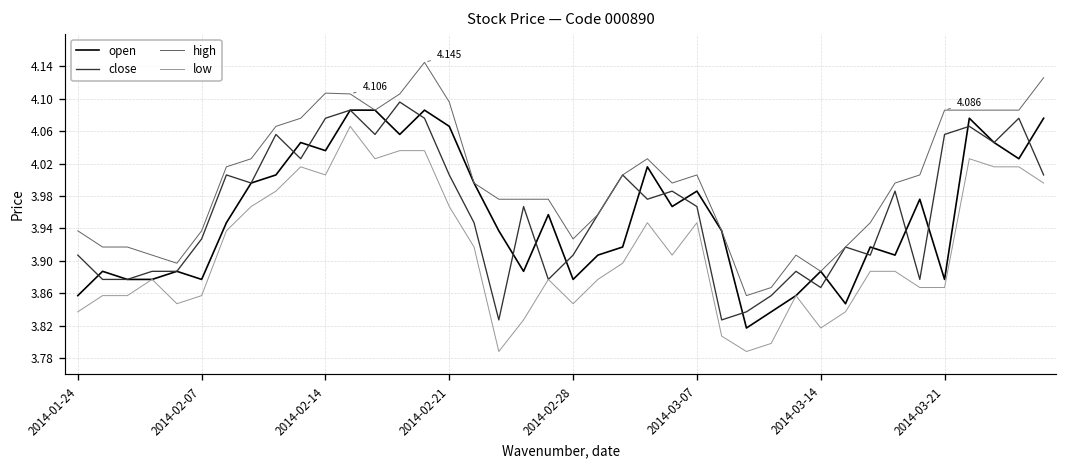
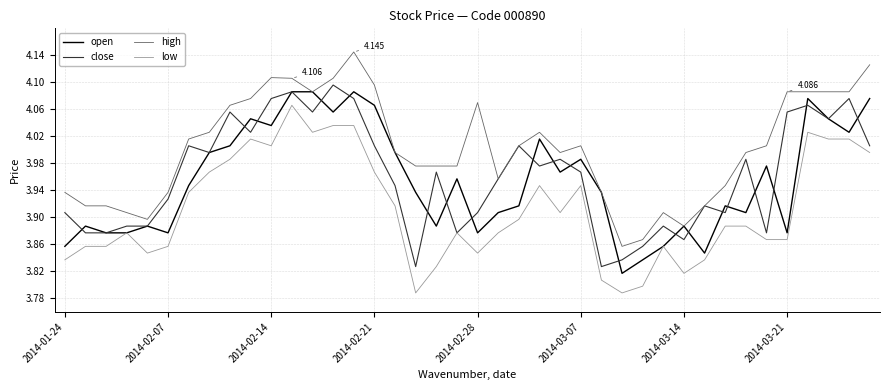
high, 2014-02-28: 3.93 -> 4.07
